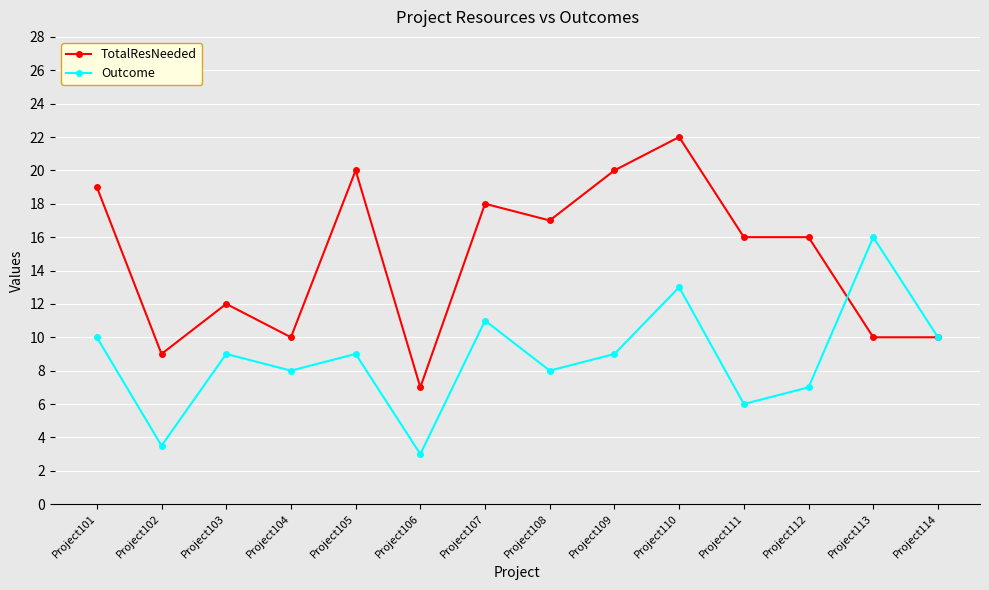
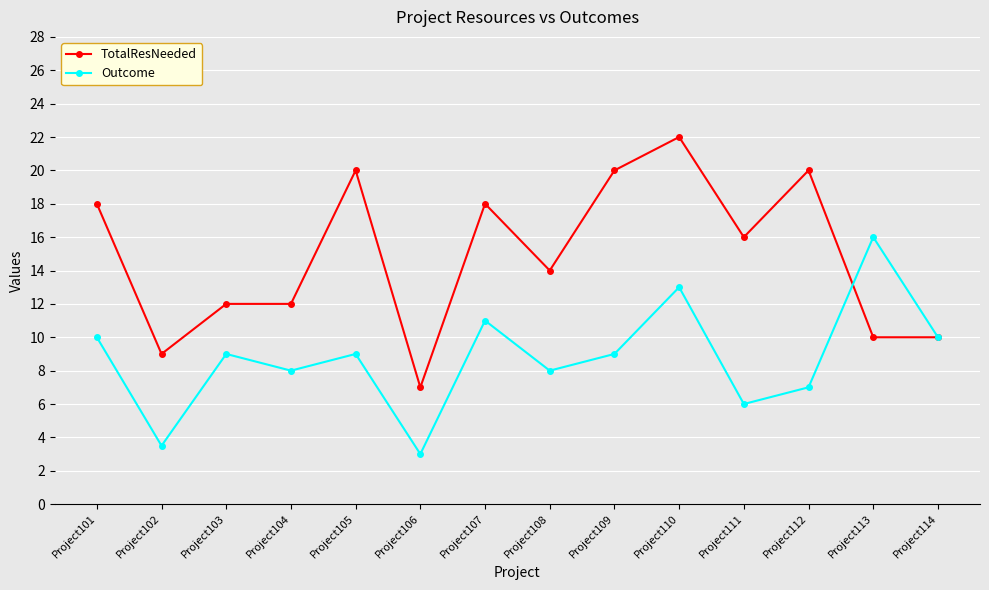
TotalResNeeded, Project101: 19 -> 18
TotalResNeeded, Project104: 10 -> 12
TotalResNeeded, Project108: 17 -> 14
TotalResNeeded, Project112: 16 -> 20
